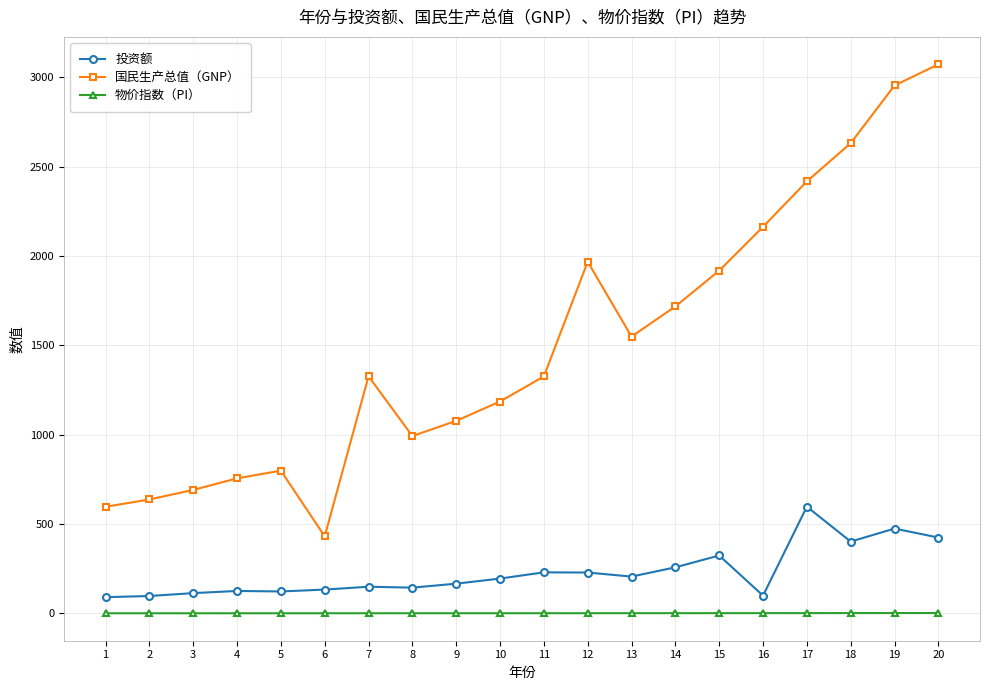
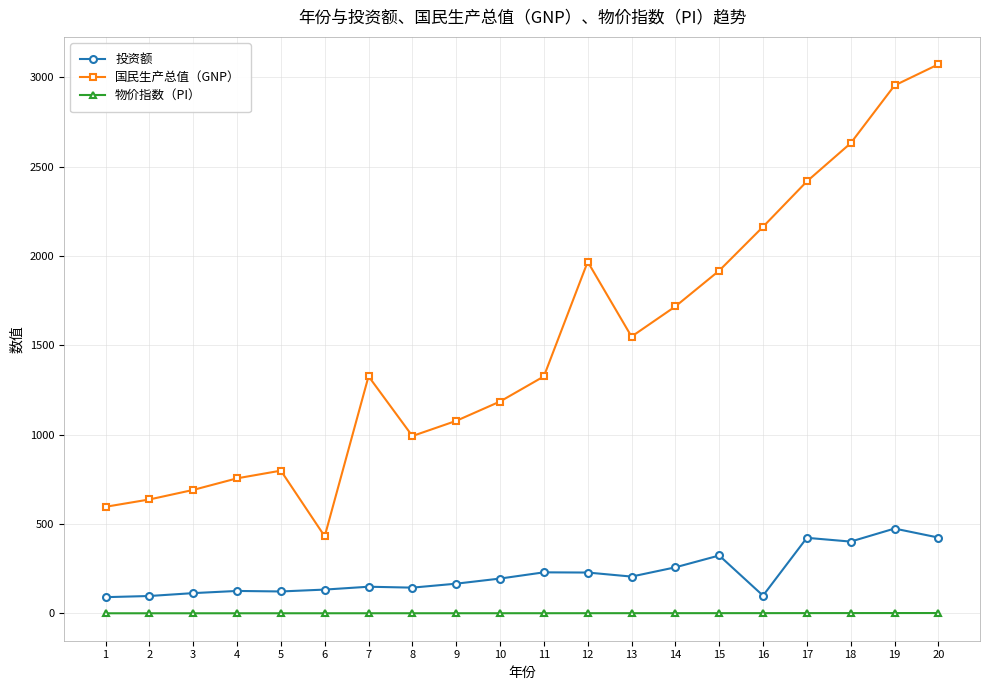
投资额, 17: 600 -> 420
